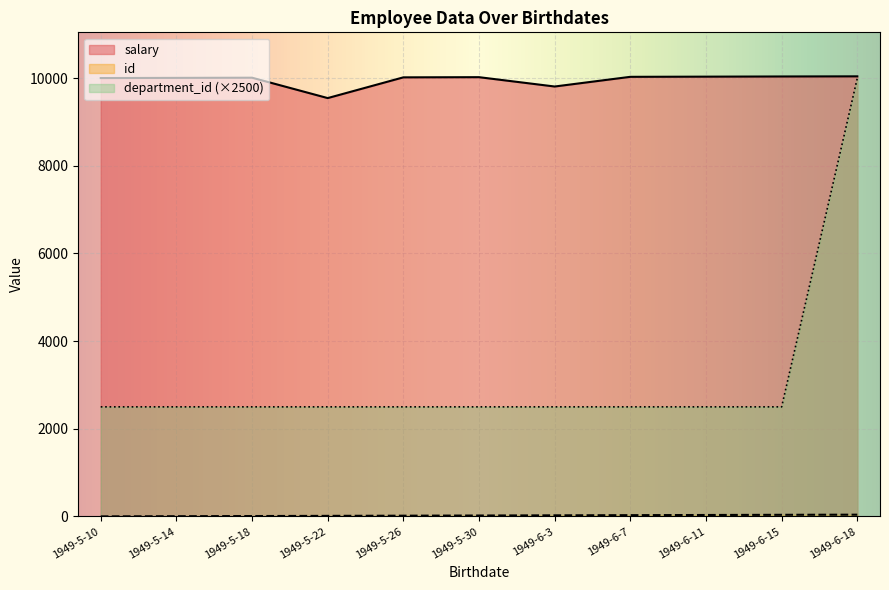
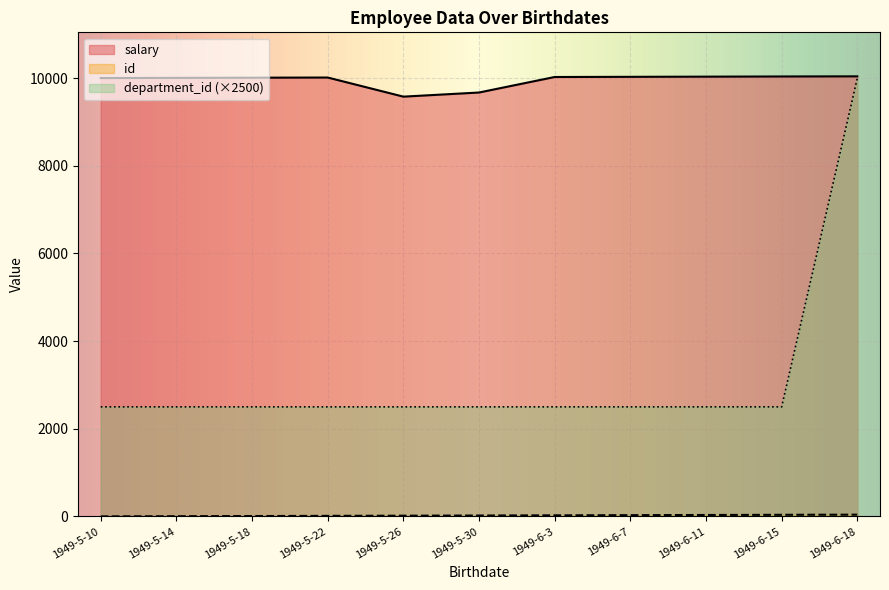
salary, 1949-5-22: 9500 -> 10000
salary, 1949-5-26: 10000 -> 9600
salary, 1949-5-30: 10000 -> 9700
salary, 1949-6-3: 9800 -> 10000
